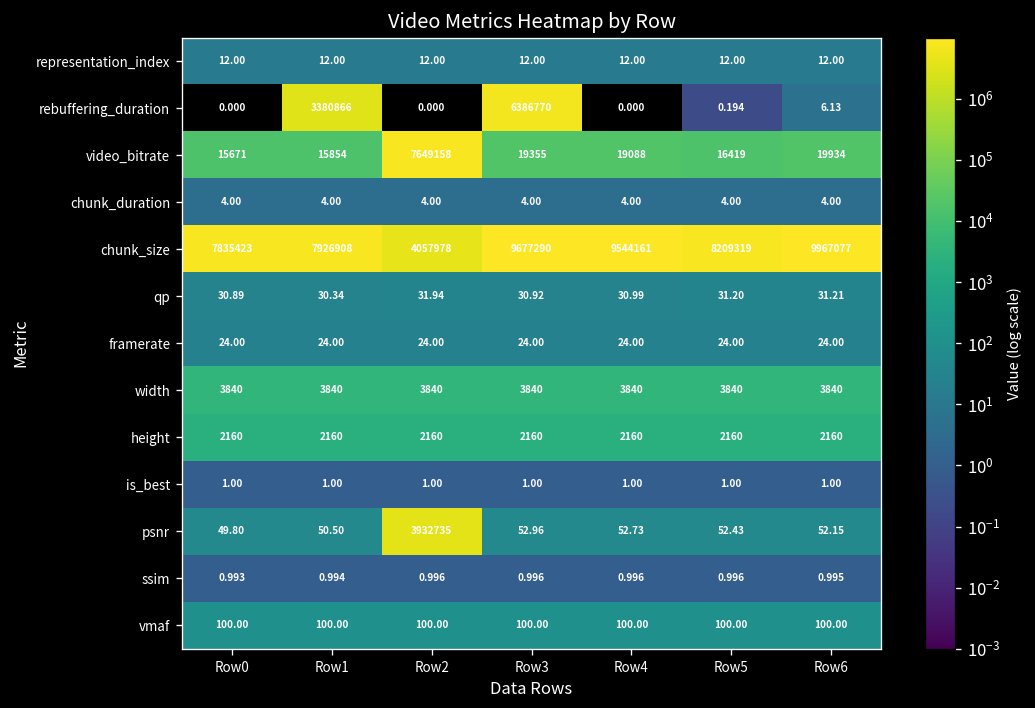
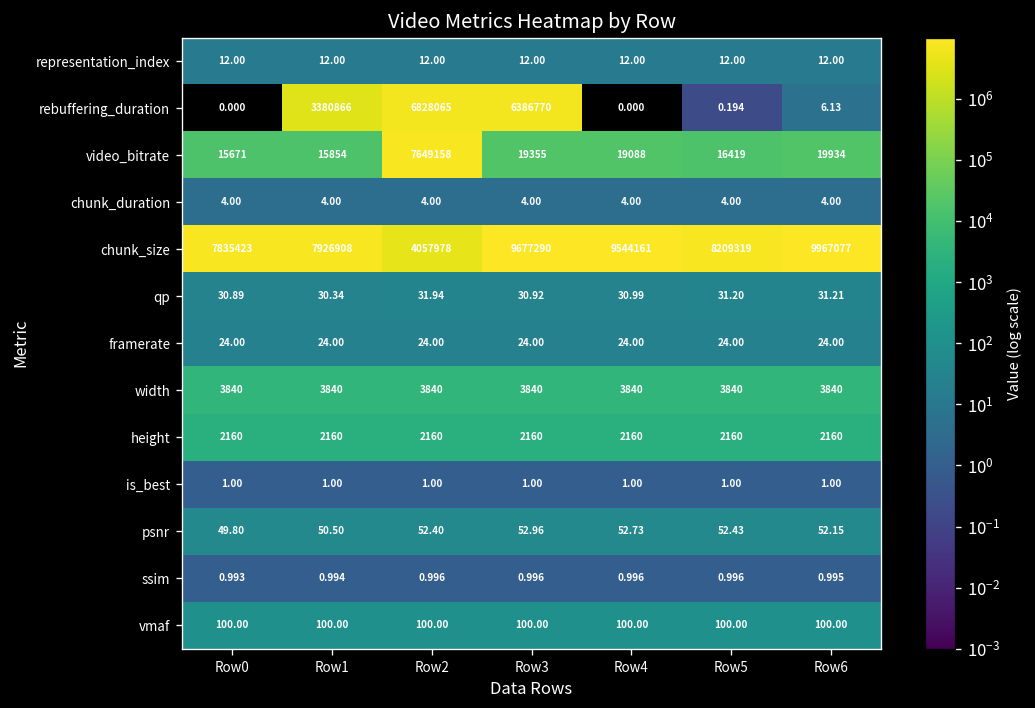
rebuffering_duration, Row2: 0.000 -> 6828065
psnr, Row2: 3932735 -> 52.40
